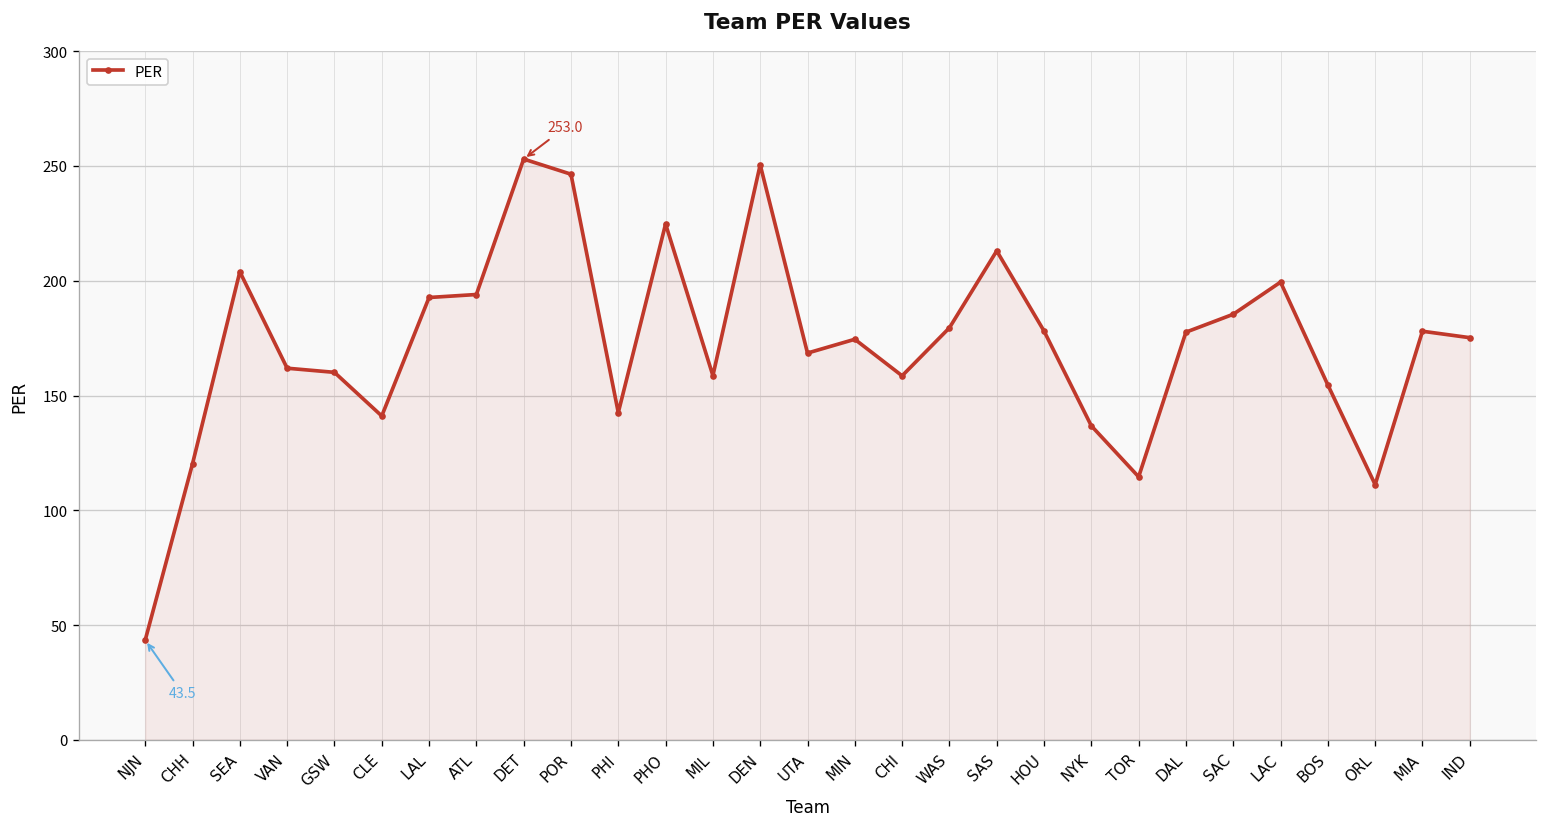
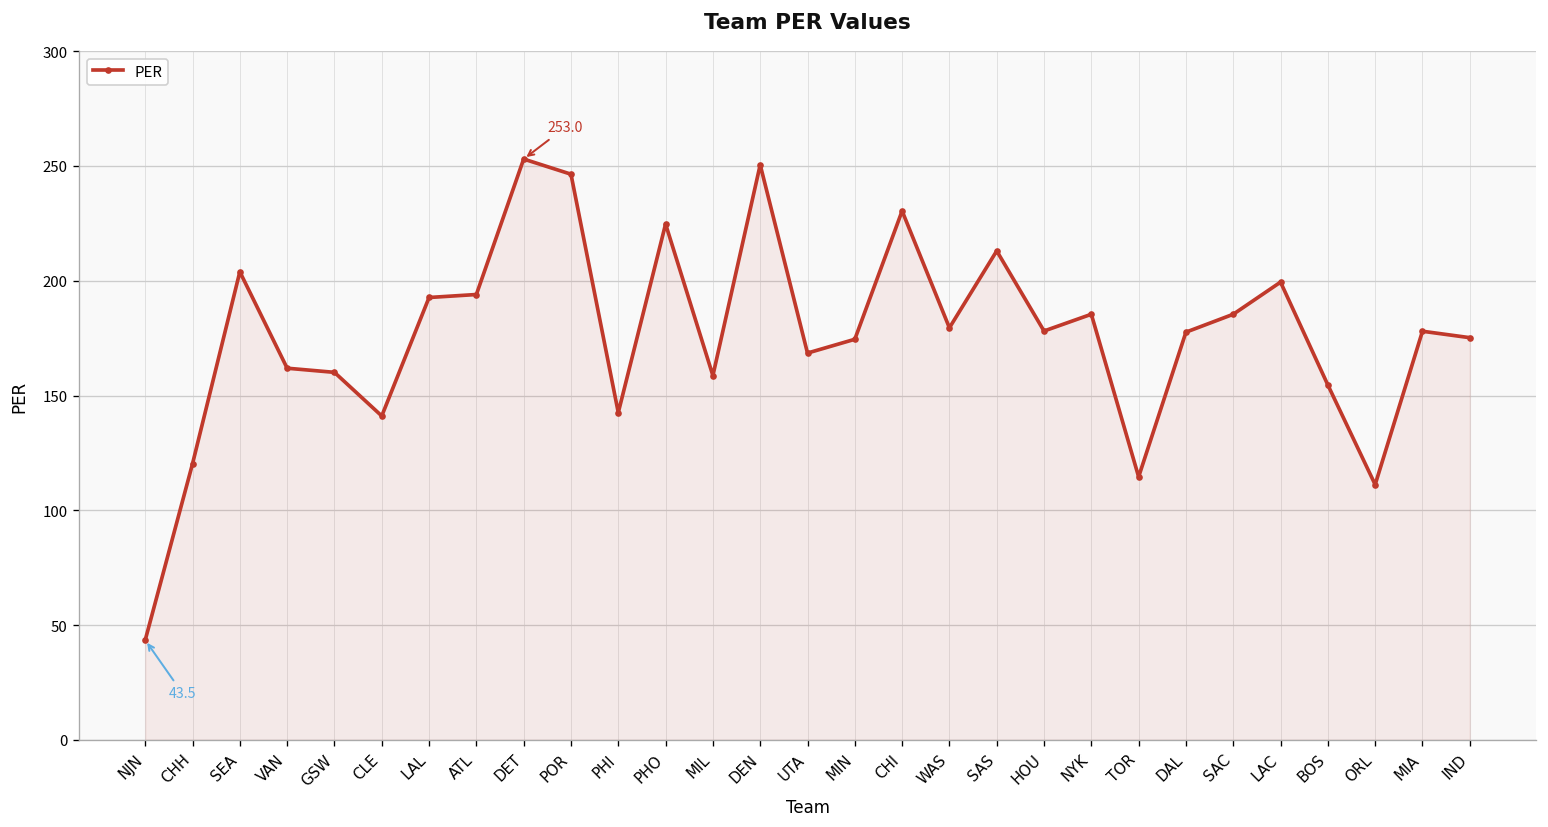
CHI: 159 -> 230
NYK: 137 -> 185
